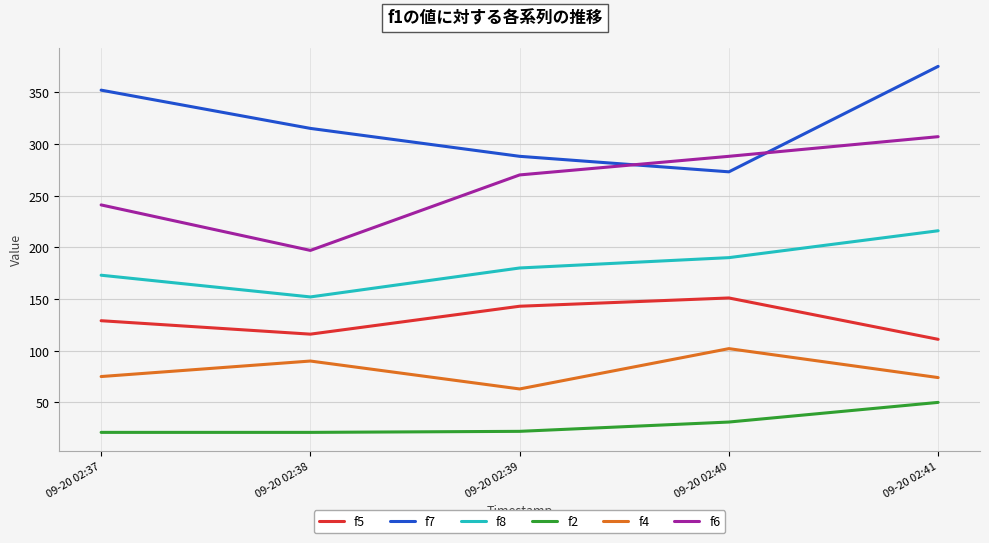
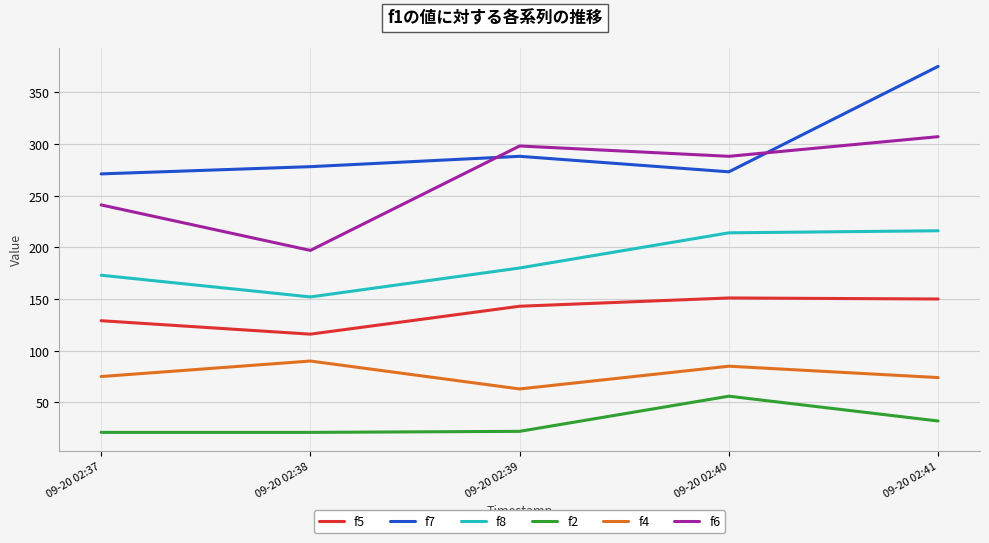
f7, 09-20 02:37: 352 -> 271
f7, 09-20 02:38: 315 -> 278
f6, 09-20 02:39: 270 -> 298
f8, 09-20 02:40: 190 -> 214
f2, 09-20 02:40: 31 -> 56
f4, 09-20 02:40: 102 -> 85
f5, 09-20 02:41: 111 -> 150
f2, 09-20 02:41: 50 -> 32
